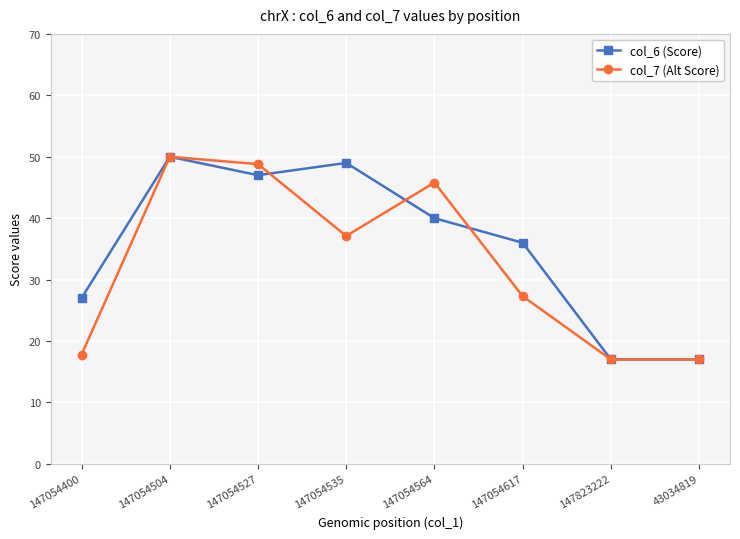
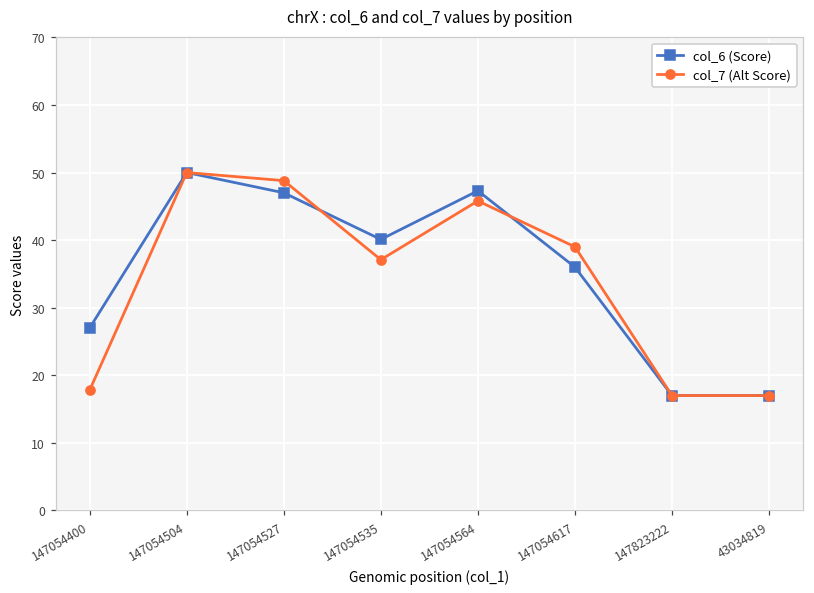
col_6 (Score), 147054535: 49 -> 40
col_6 (Score), 147054564: 40 -> 47
col_7 (Alt Score), 147054617: 27 -> 39
